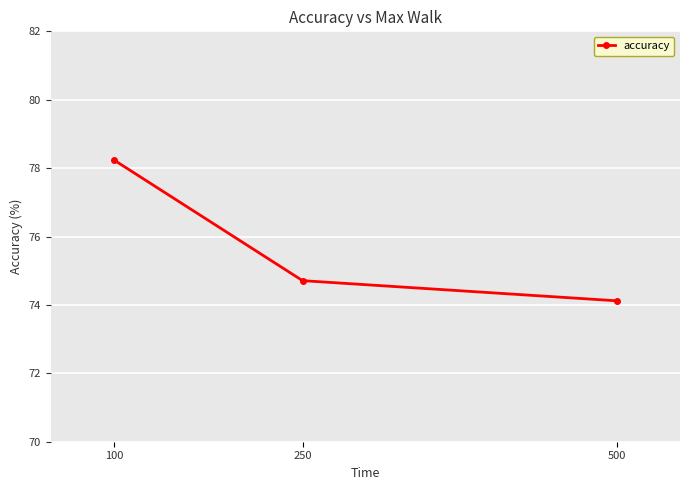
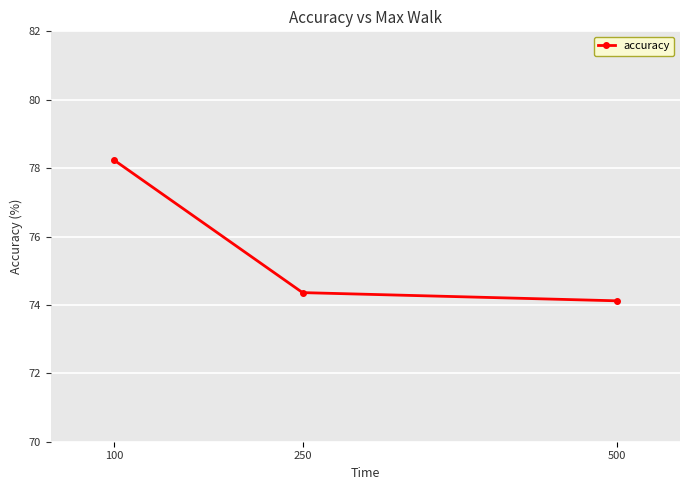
250: 74.7 -> 74.4
